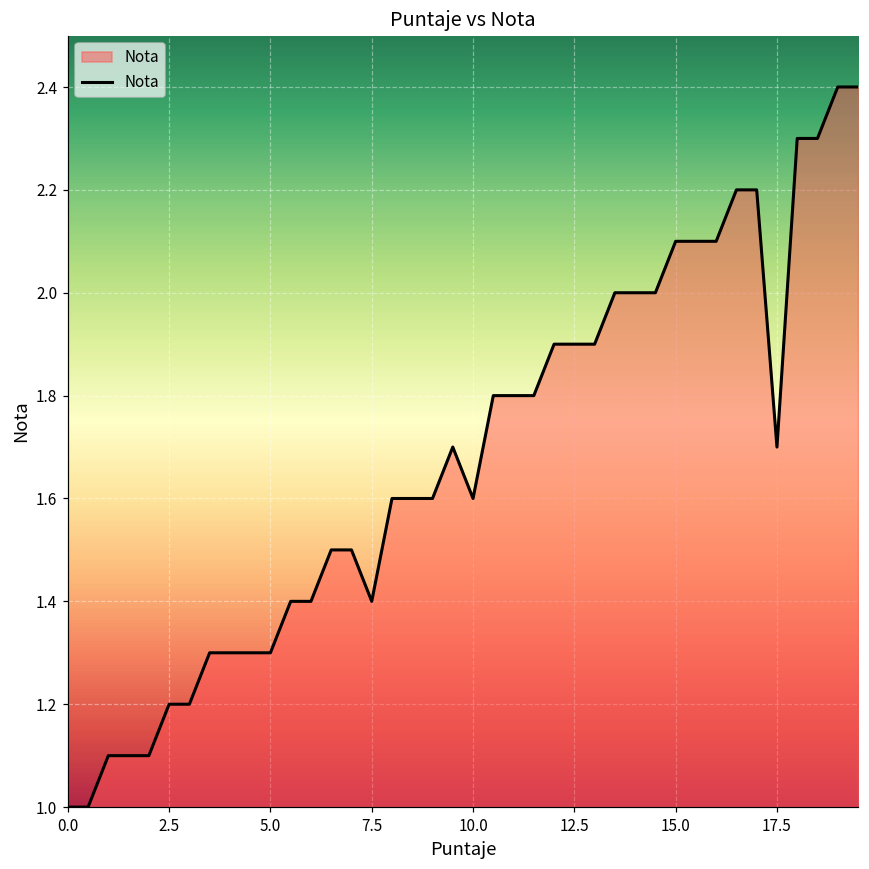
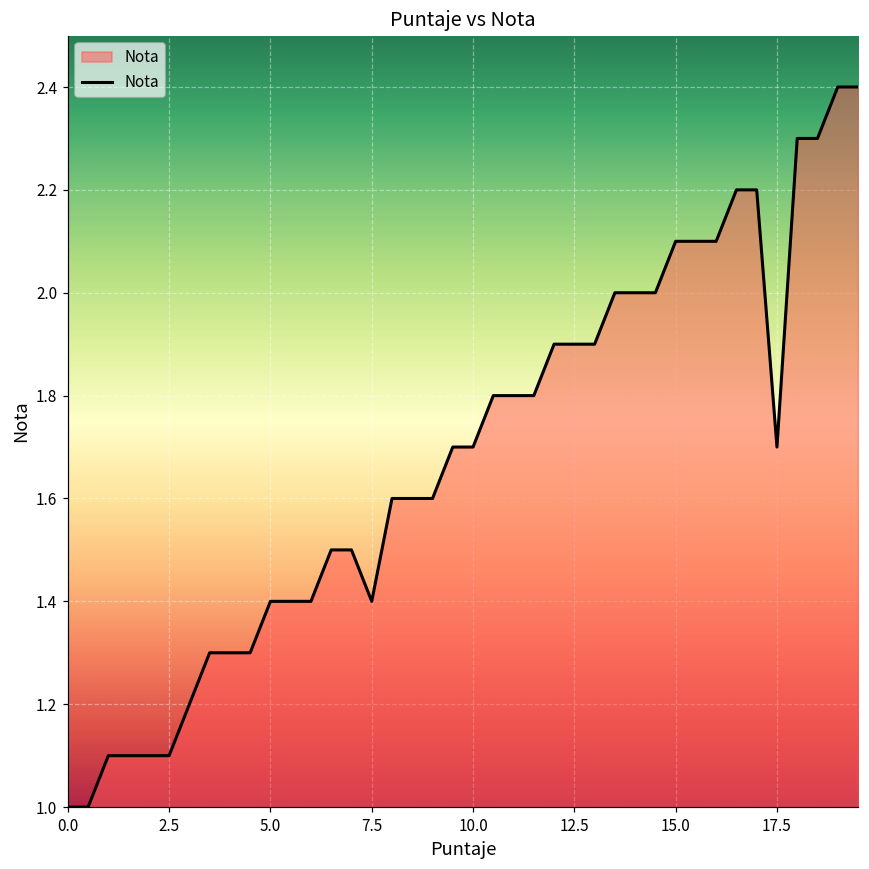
2.5: 1.2 -> 1.1
5.0: 1.3 -> 1.4
10.0: 1.6 -> 1.7
